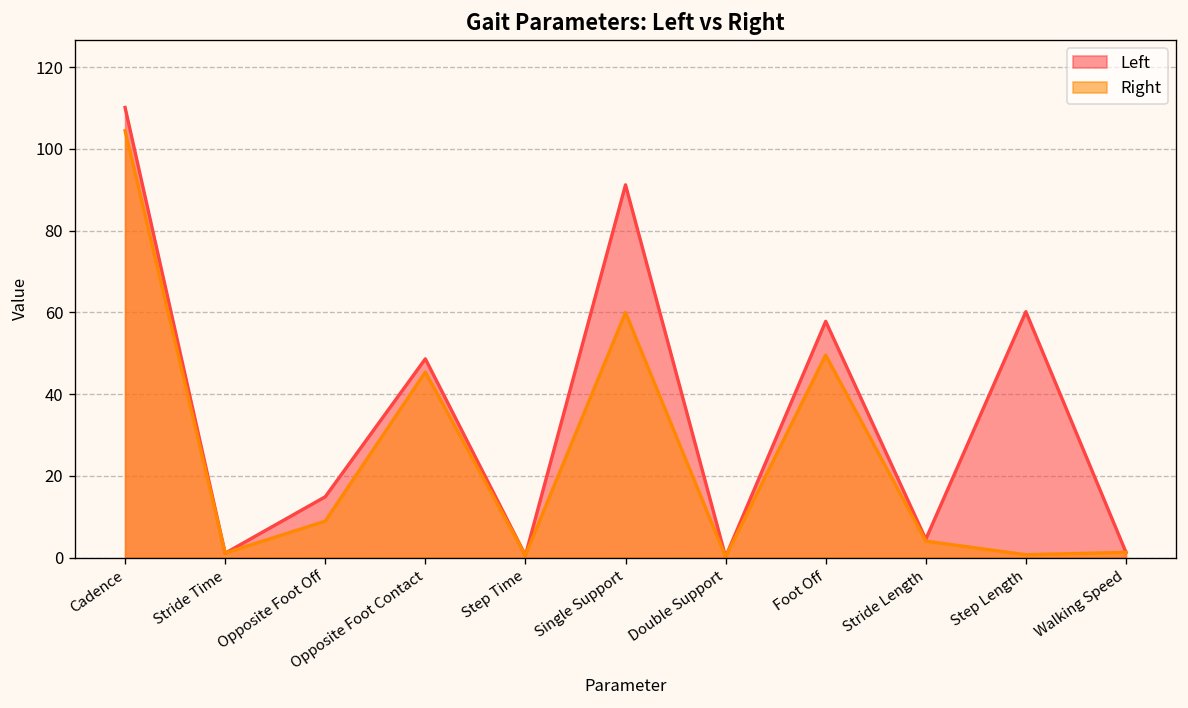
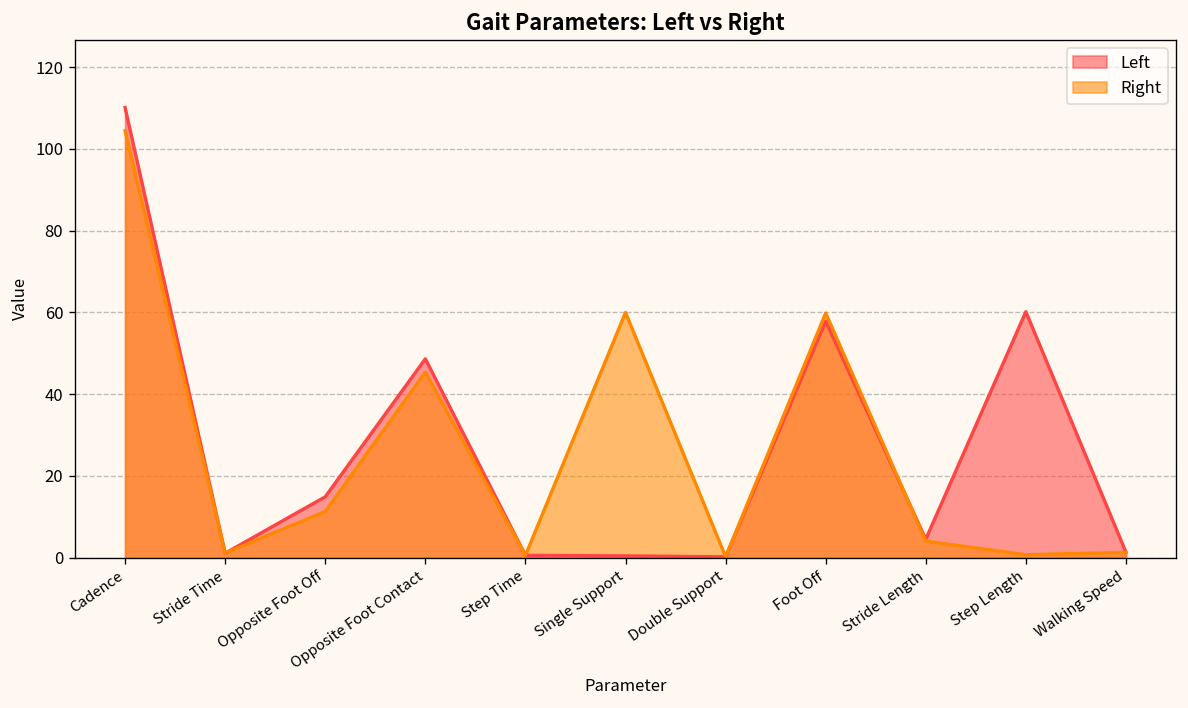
Right, Opposite Foot Off: 9 -> 11
Left, Single Support: 91 -> 0
Right, Foot Off: 50 -> 60
